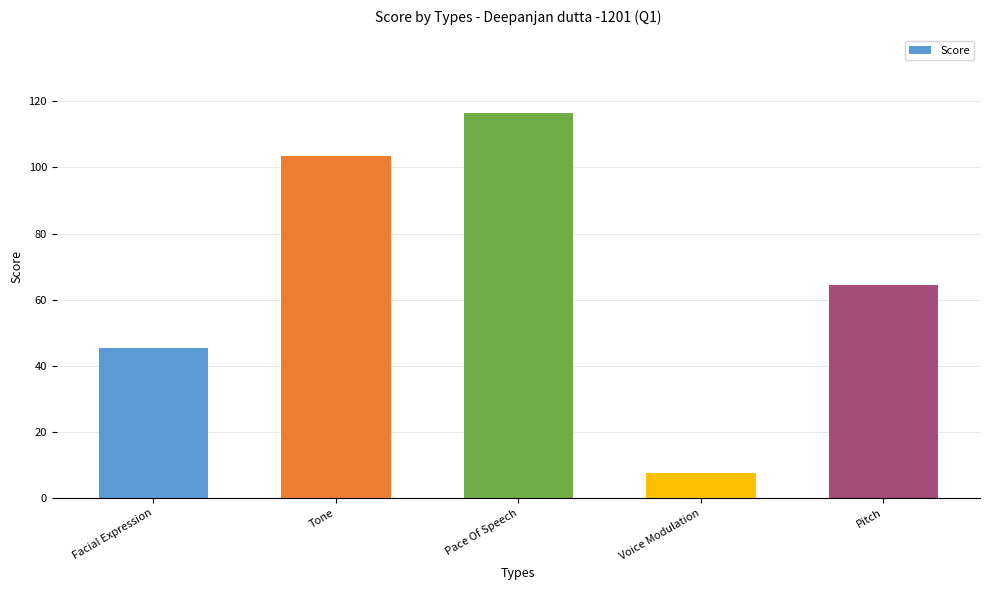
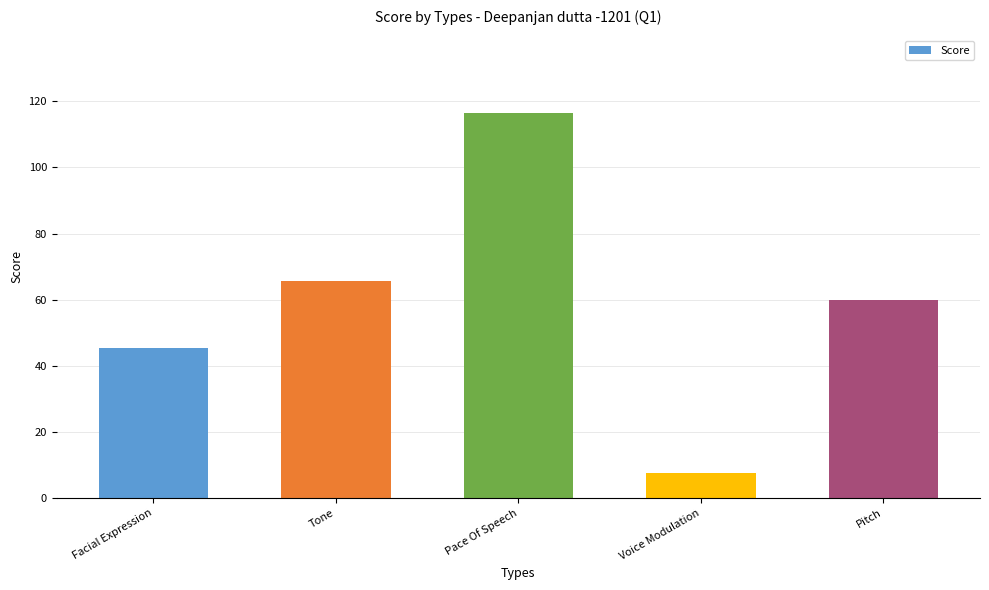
Tone: 103 -> 66
Pitch: 65 -> 60
